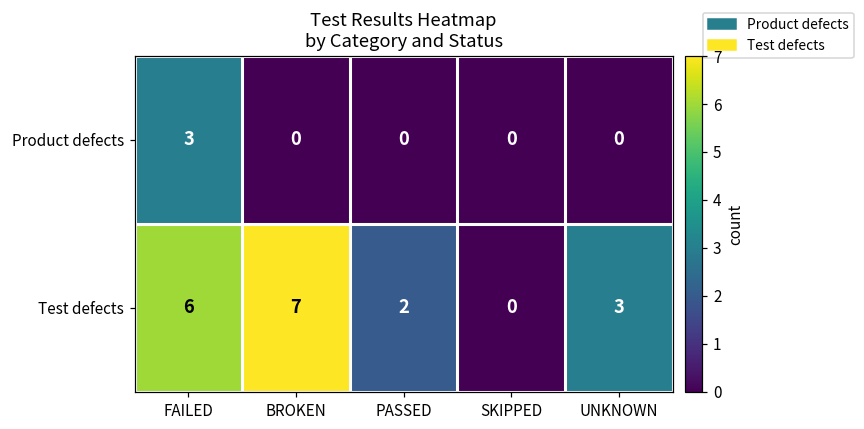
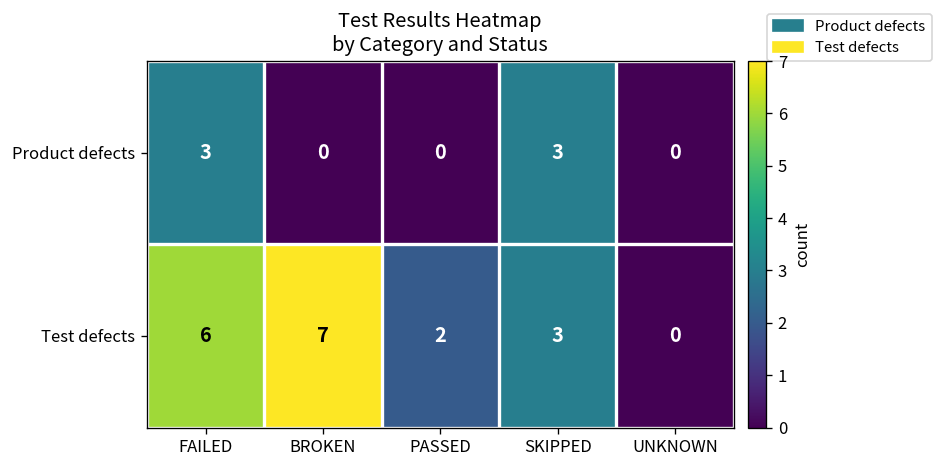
Product defects, SKIPPED: 0 -> 3
Test defects, SKIPPED: 0 -> 3
Test defects, UNKNOWN: 3 -> 0
